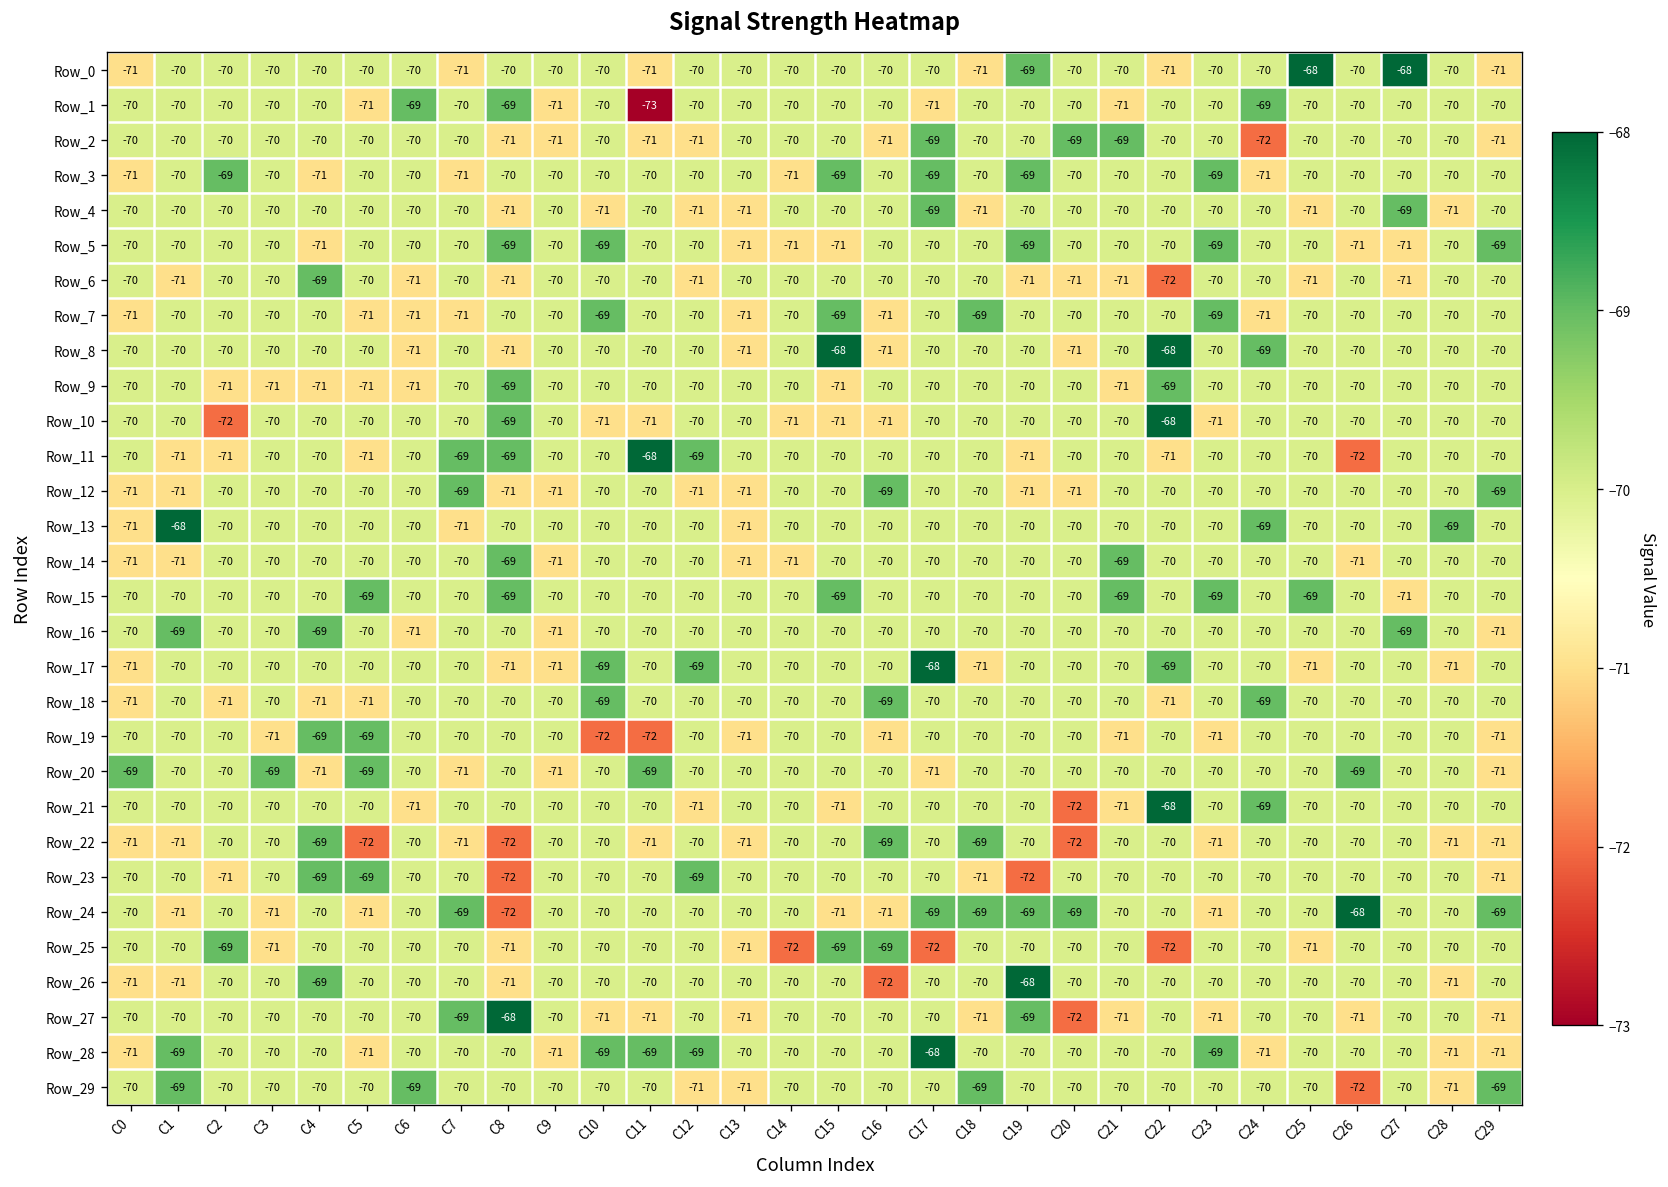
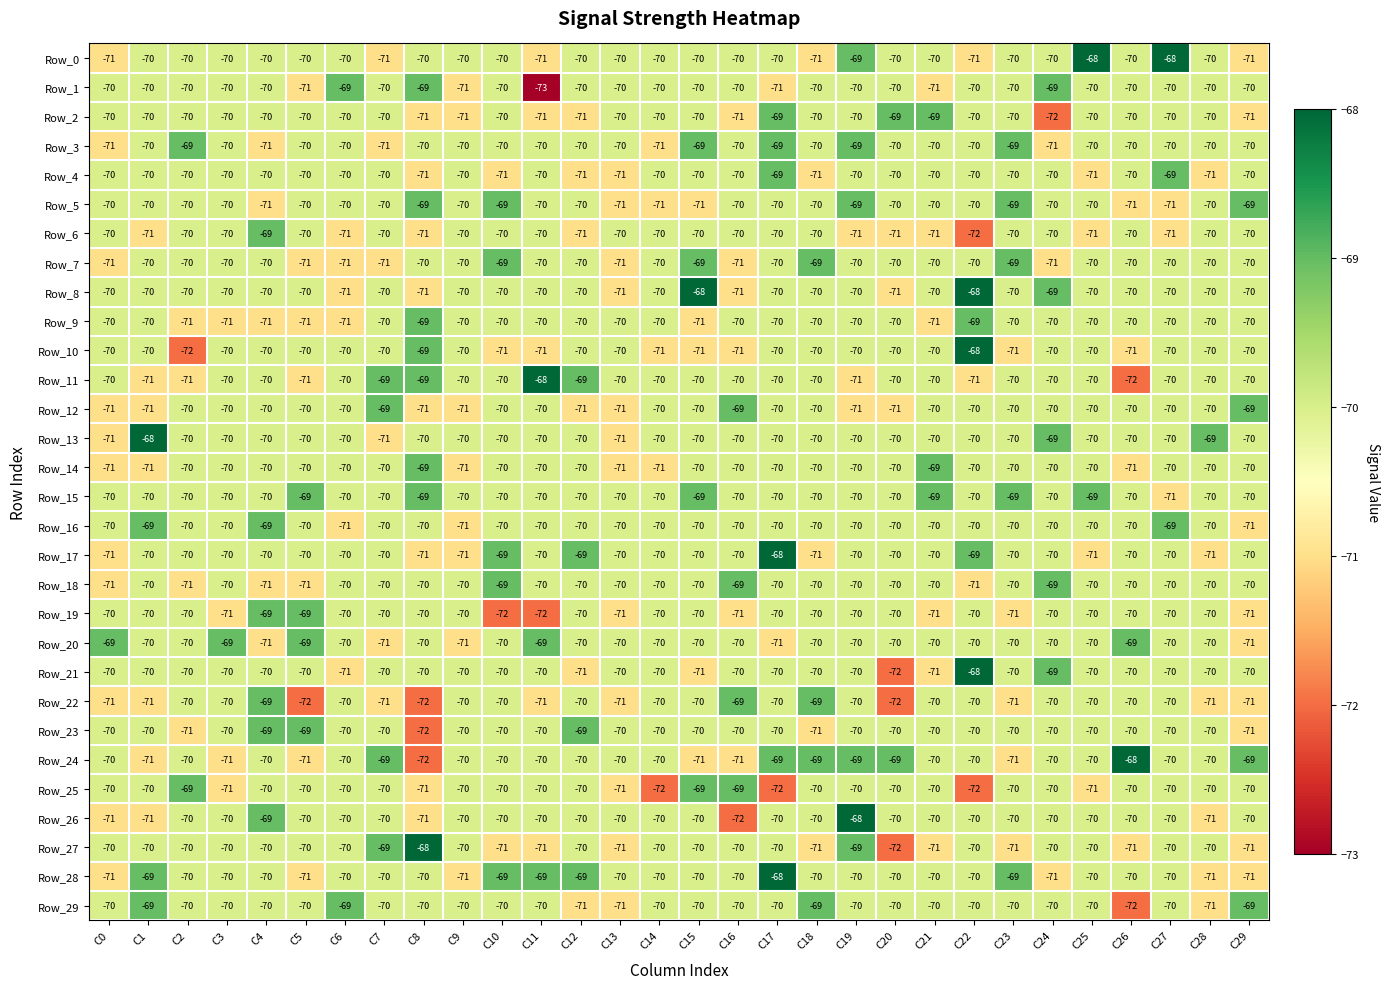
Row_10, C26: -70 -> -71
Row_23, C19: -72 -> -70
